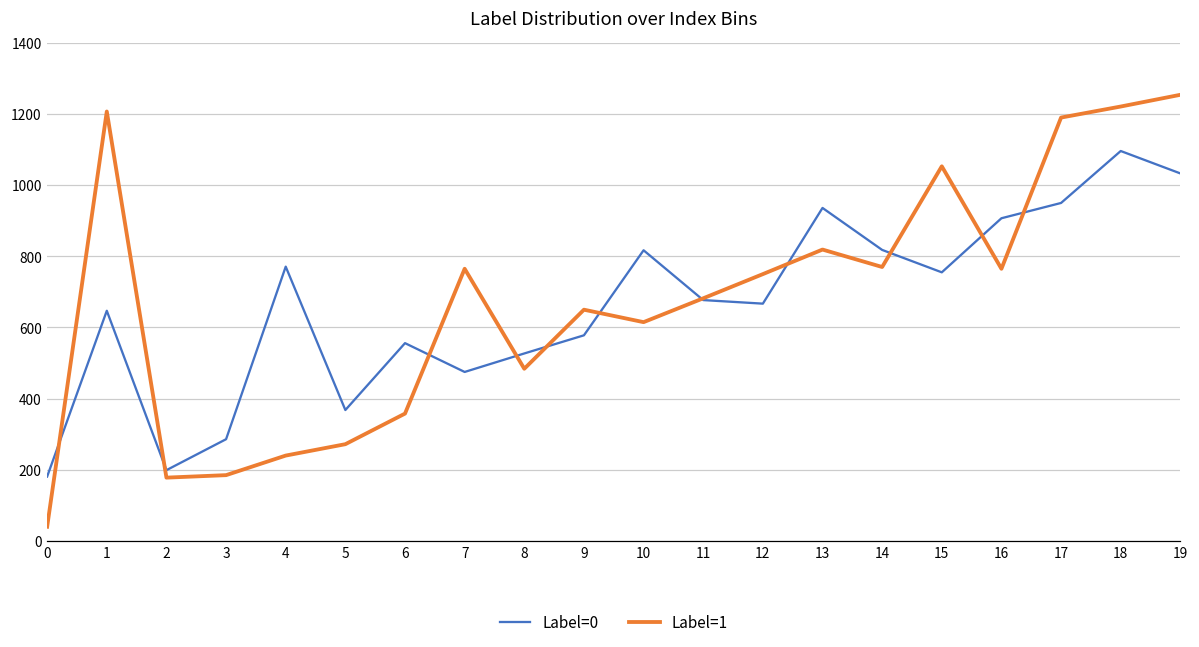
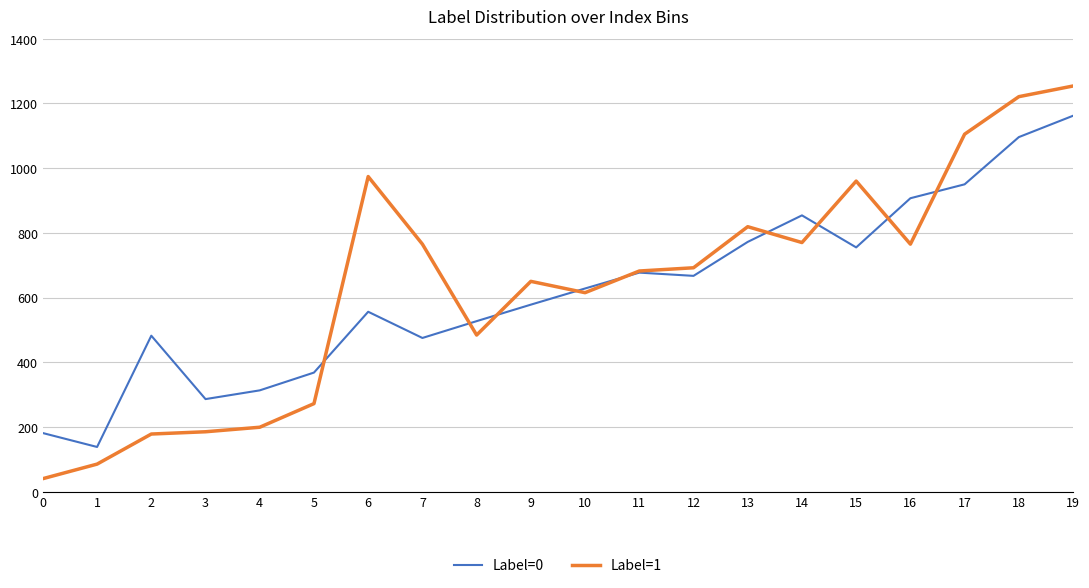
Label=0, 1: 650 -> 140
Label=1, 1: 1210 -> 90
Label=0, 2: 200 -> 480
Label=0, 4: 770 -> 310
Label=1, 4: 240 -> 200
Label=1, 6: 360 -> 970
Label=0, 10: 820 -> 630
Label=1, 12: 750 -> 690
Label=0, 13: 940 -> 770
Label=0, 14: 820 -> 850
Label=1, 15: 1050 -> 960
Label=1, 17: 1190 -> 1110
Label=0, 19: 1030 -> 1160
